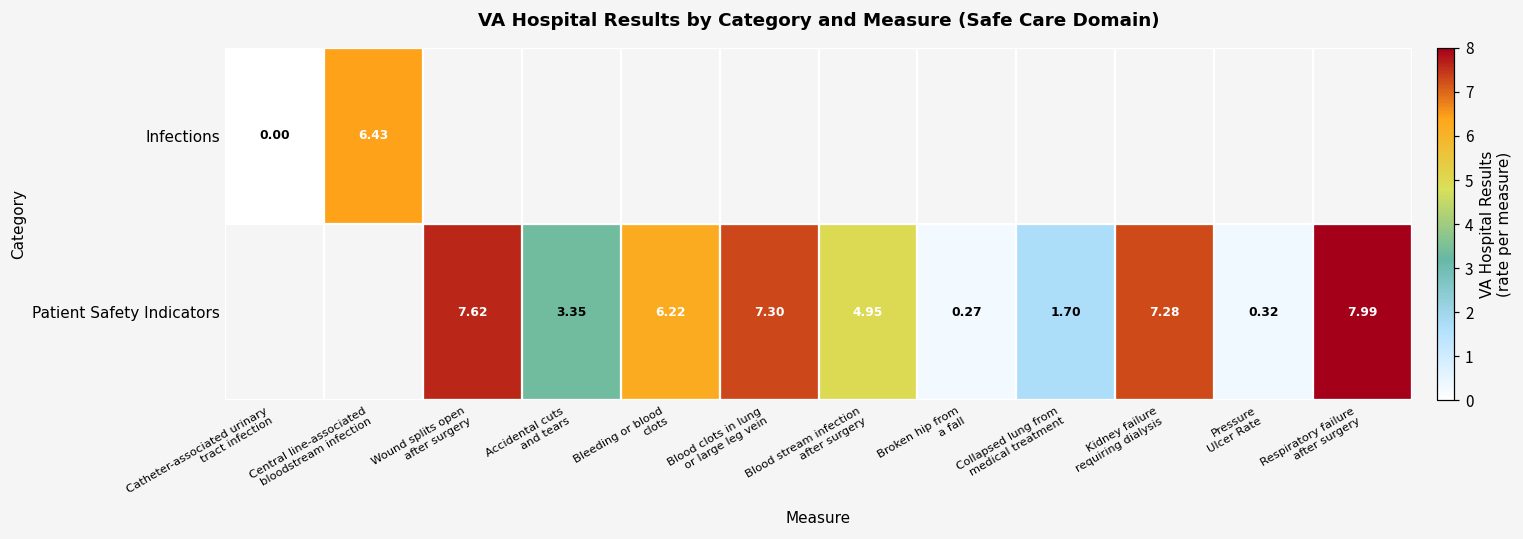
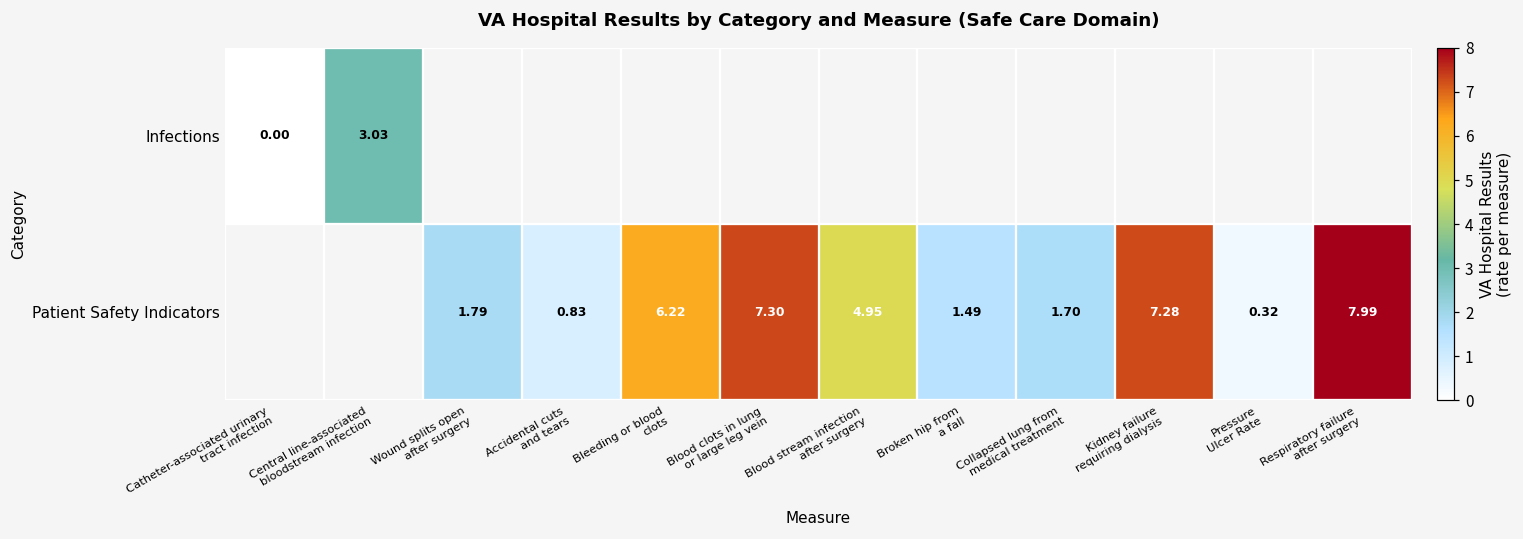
Infections, Central line-associated bloodstream infection: 6.43 -> 3.03
Patient Safety Indicators, Wound splits open after surgery: 7.62 -> 1.79
Patient Safety Indicators, Accidental cuts and tears: 3.35 -> 0.83
Patient Safety Indicators, Broken hip from a fall: 0.27 -> 1.49
